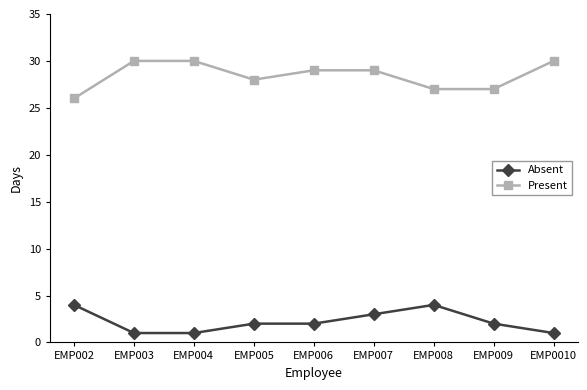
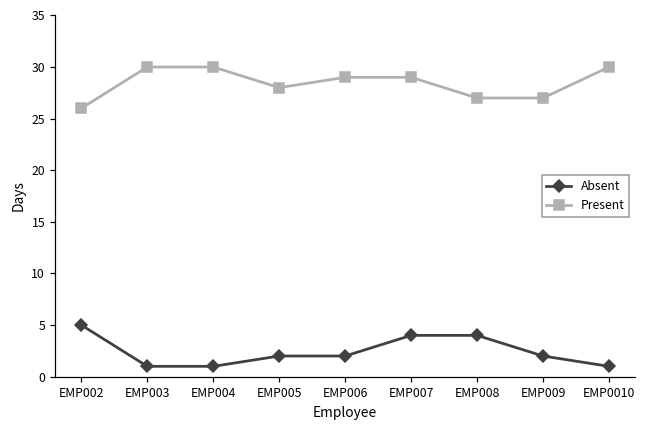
Absent, EMP002: 4 -> 5
Absent, EMP007: 3 -> 4
